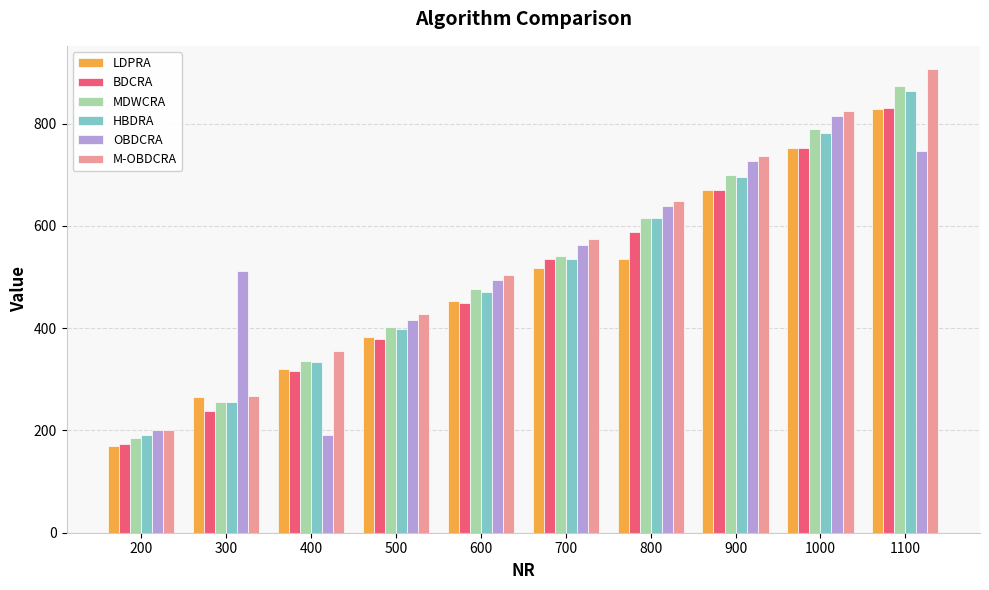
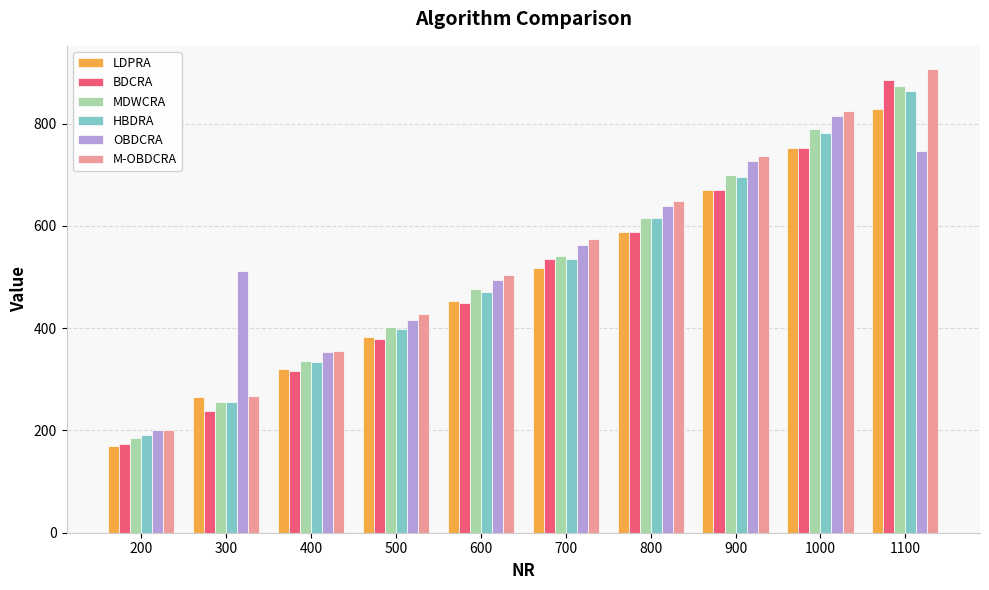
OBDCRA, 400: 190 -> 350
LDPRA, 800: 540 -> 590
BDCRA, 1100: 830 -> 890
